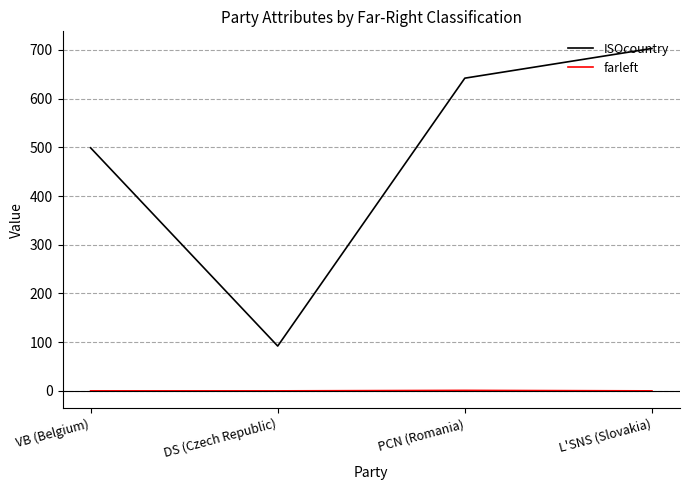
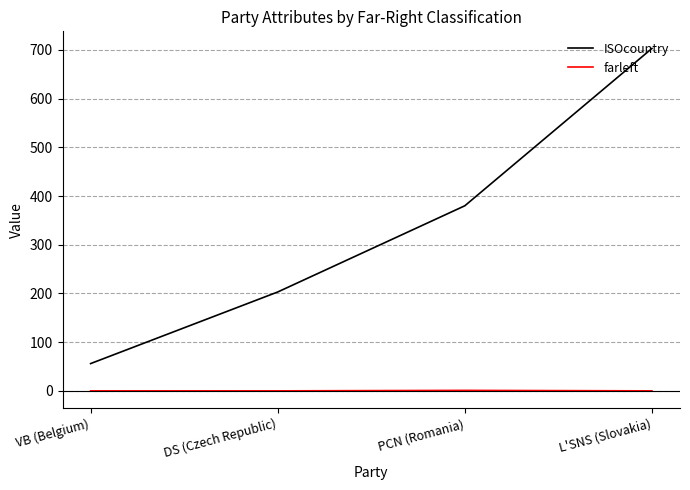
ISOcountry, VB (Belgium): 500 -> 60
ISOcountry, DS (Czech Republic): 90 -> 200
ISOcountry, PCN (Romania): 640 -> 380
